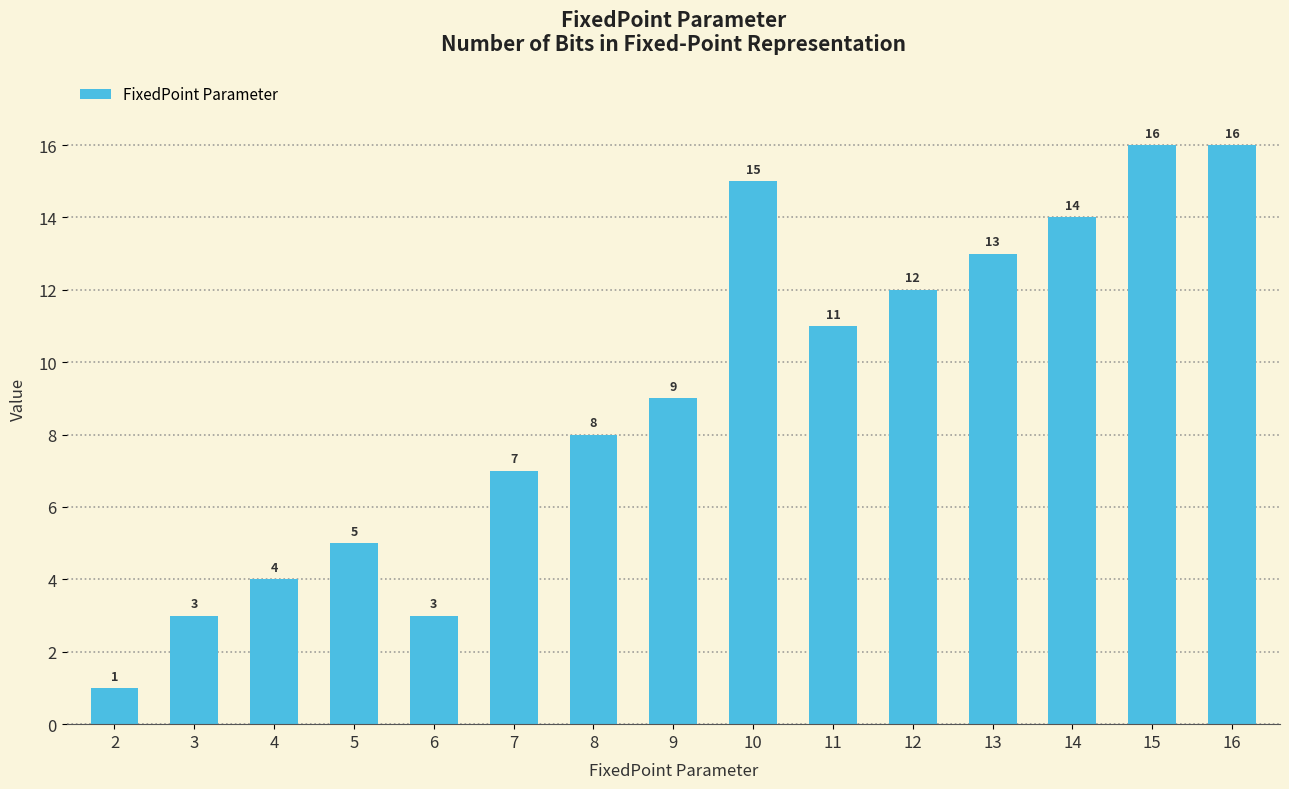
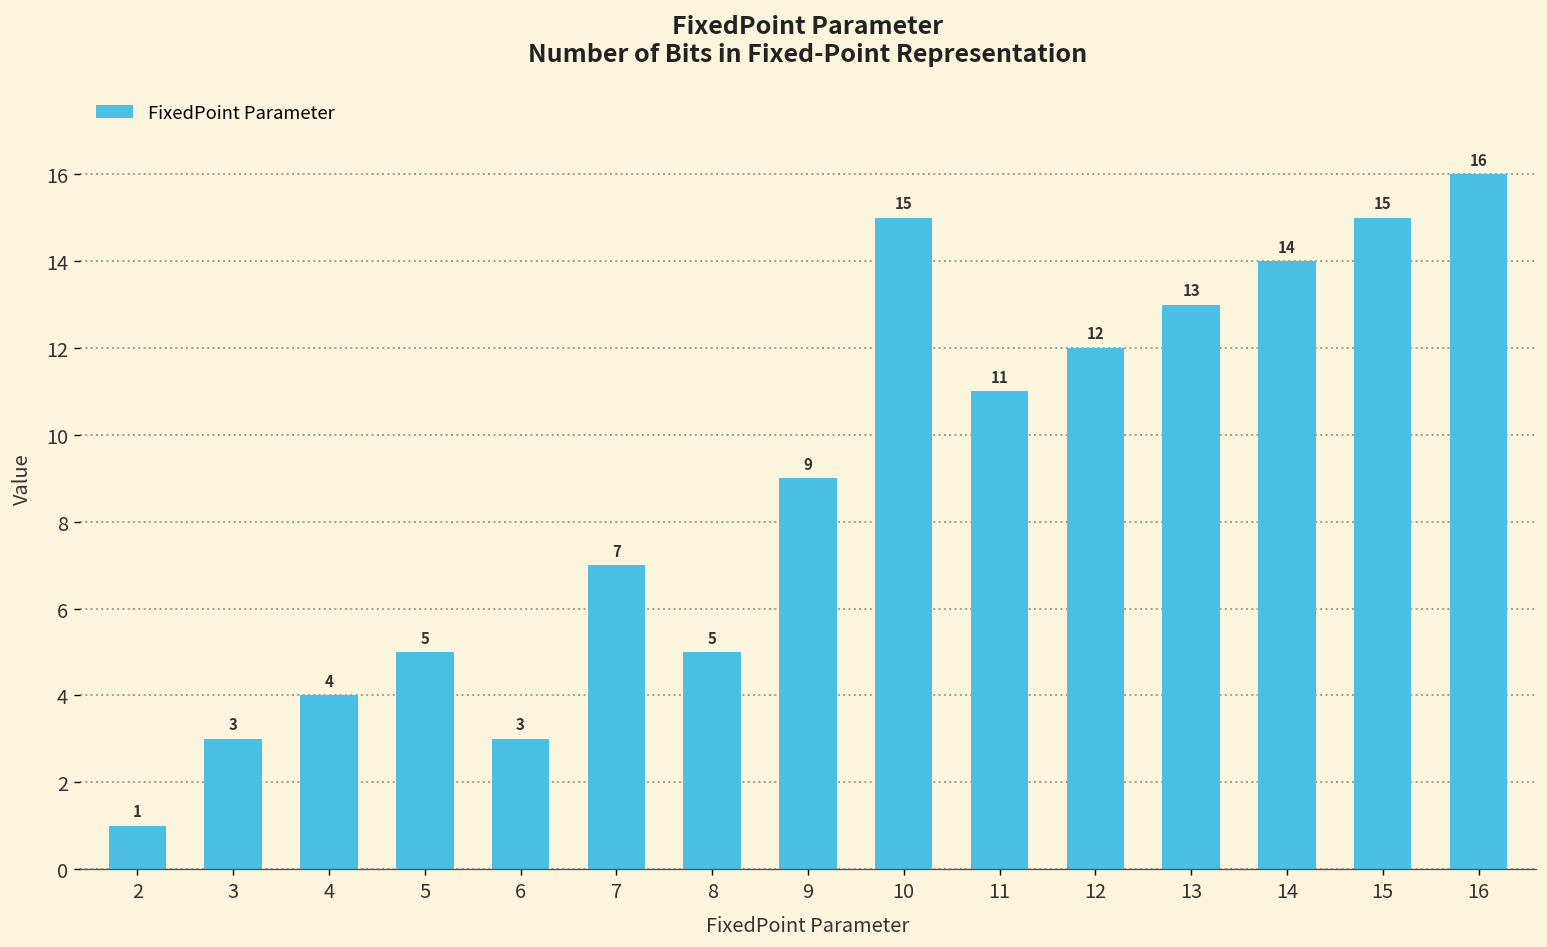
8: 8 -> 5
15: 16 -> 15
